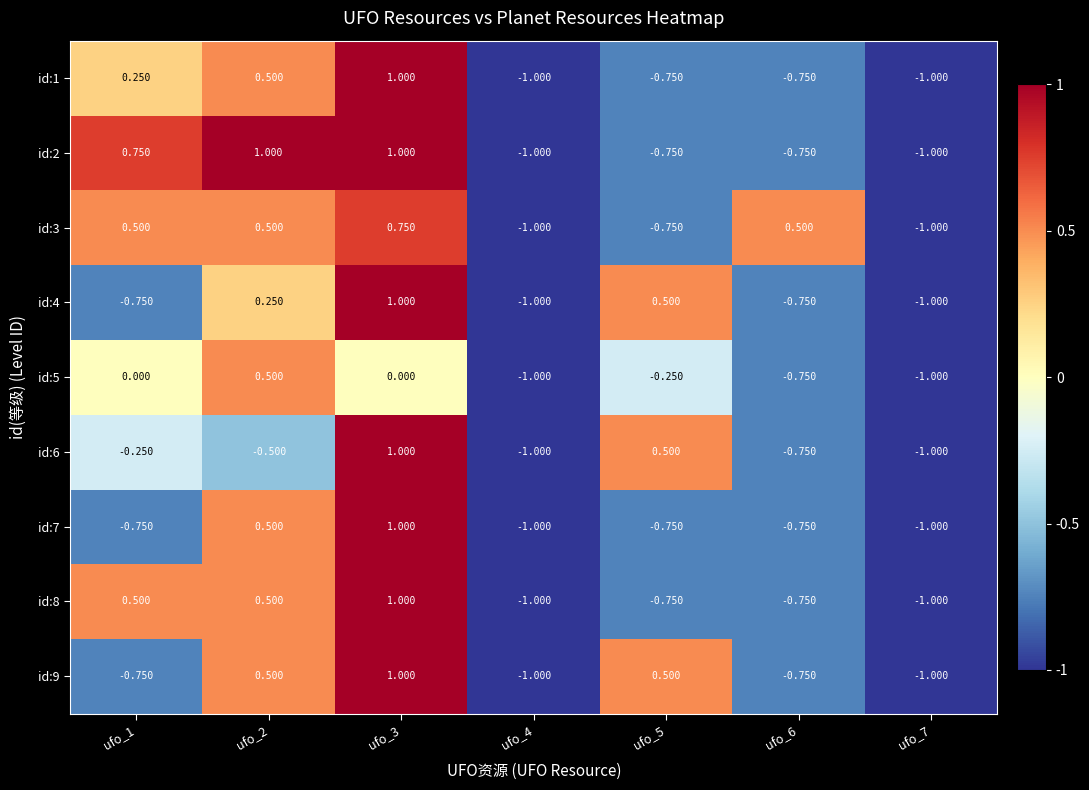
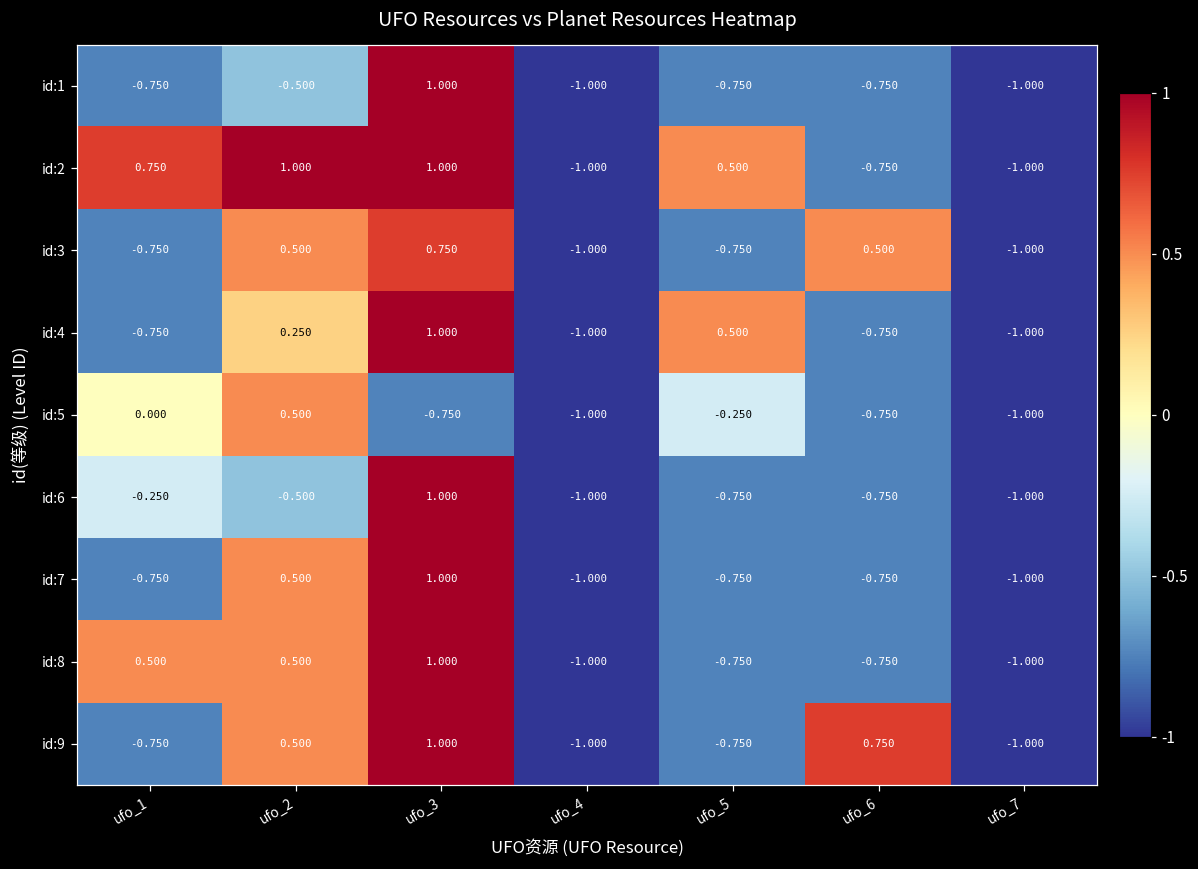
id:1, ufo_1: 0.250 -> -0.750
id:1, ufo_2: 0.500 -> -0.500
id:2, ufo_5: -0.750 -> 0.500
id:3, ufo_1: 0.500 -> -0.750
id:5, ufo_3: 0.000 -> -0.750
id:6, ufo_5: 0.500 -> -0.750
id:9, ufo_5: 0.500 -> -0.750
id:9, ufo_6: -0.750 -> 0.750
